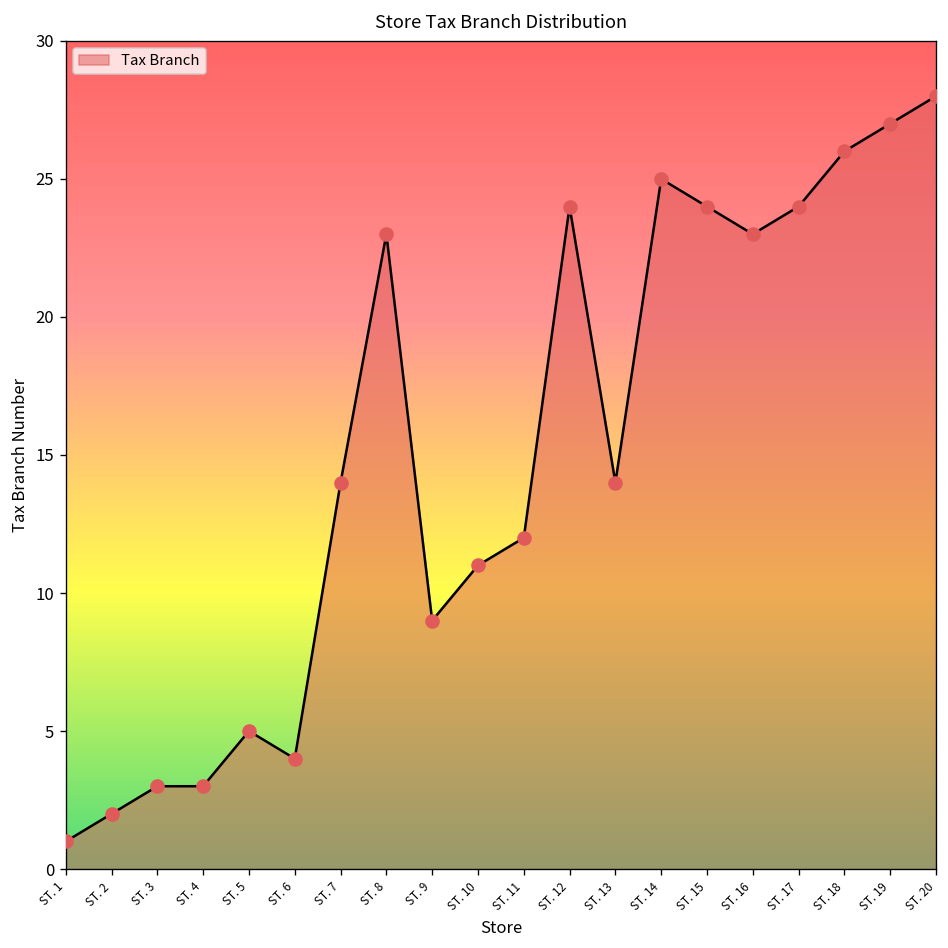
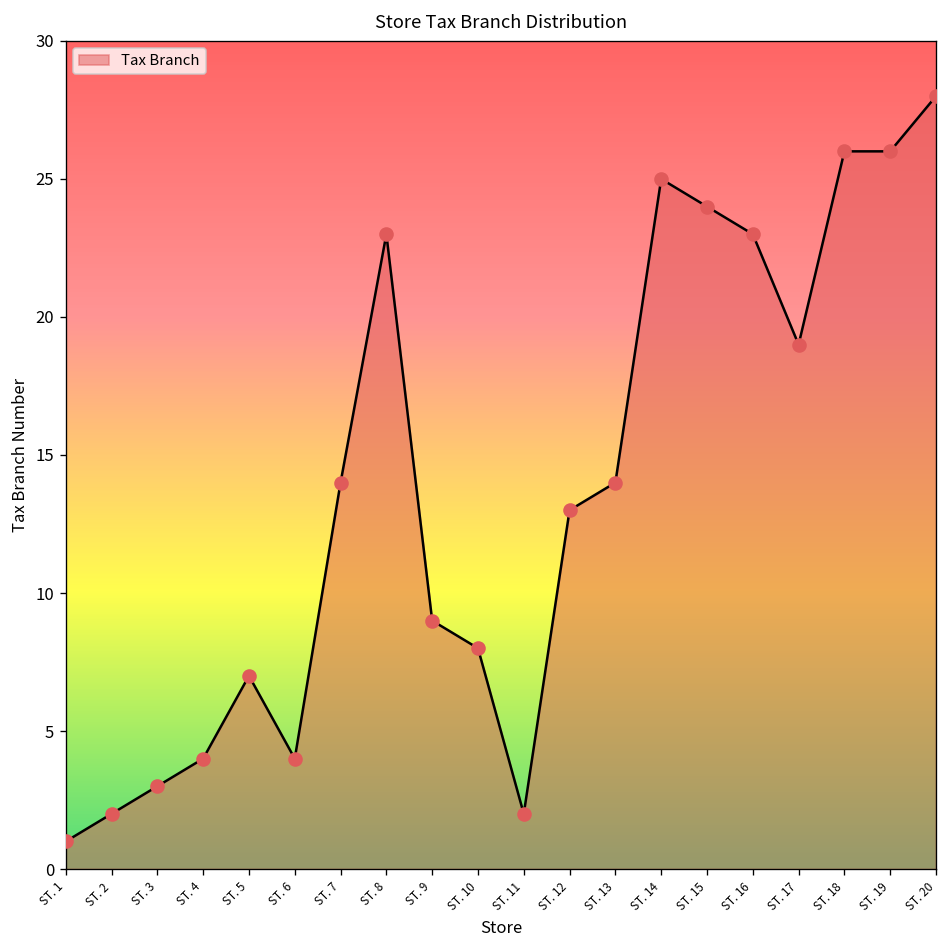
ST. 4: 3 -> 4
ST. 5: 5 -> 7
ST. 10: 11 -> 8
ST. 11: 12 -> 2
ST. 12: 24 -> 13
ST. 17: 24 -> 19
ST. 19: 27 -> 26
